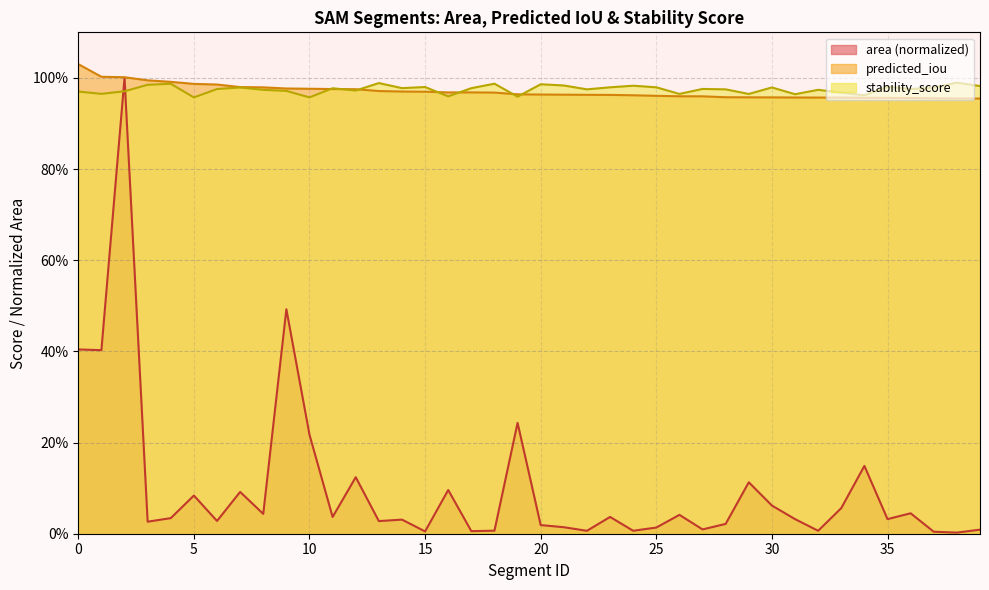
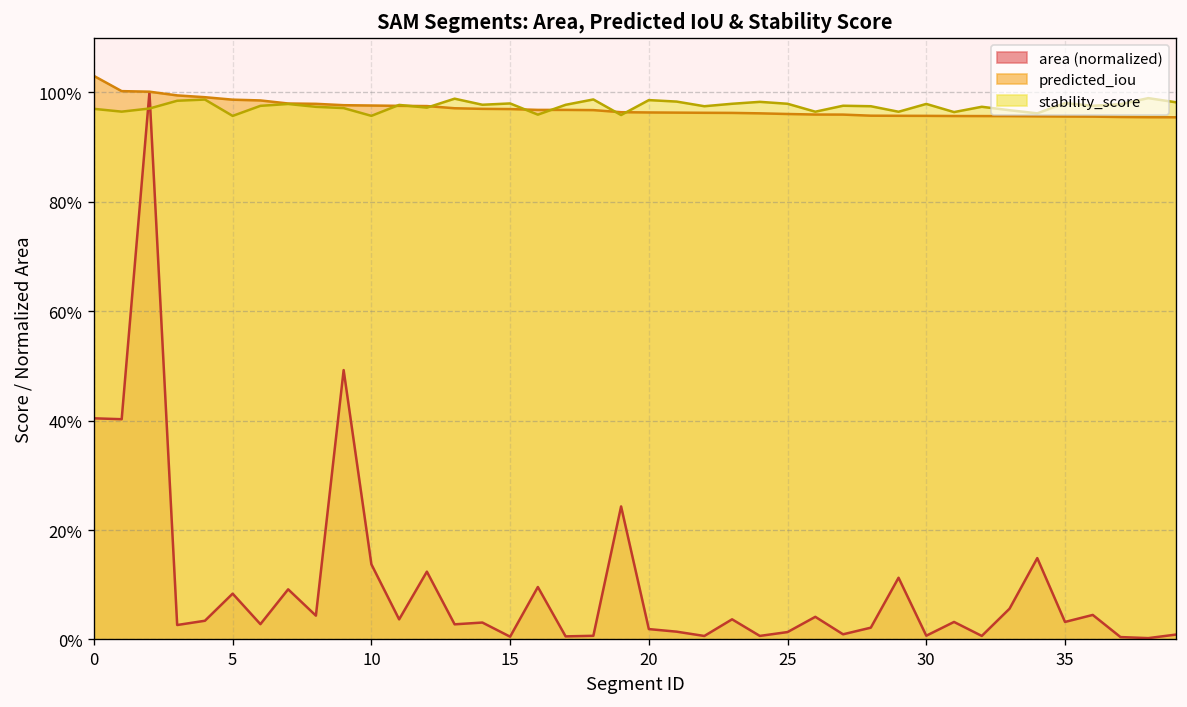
area (normalized), 10: 22% -> 14%
area (normalized), 30: 6% -> 1%
